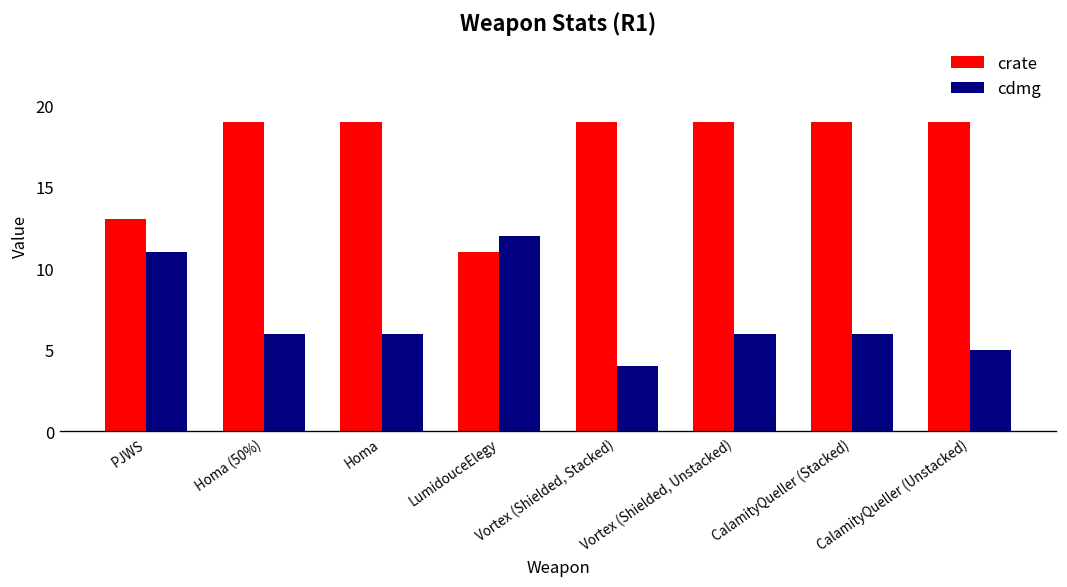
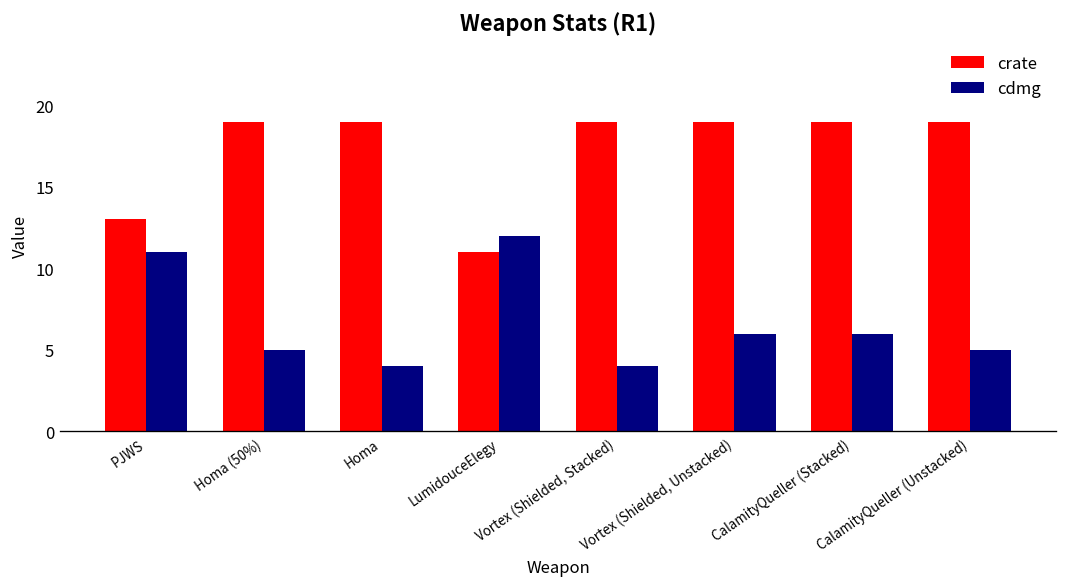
cdmg, Homa (50%): 6 -> 5
cdmg, Homa: 6 -> 4
